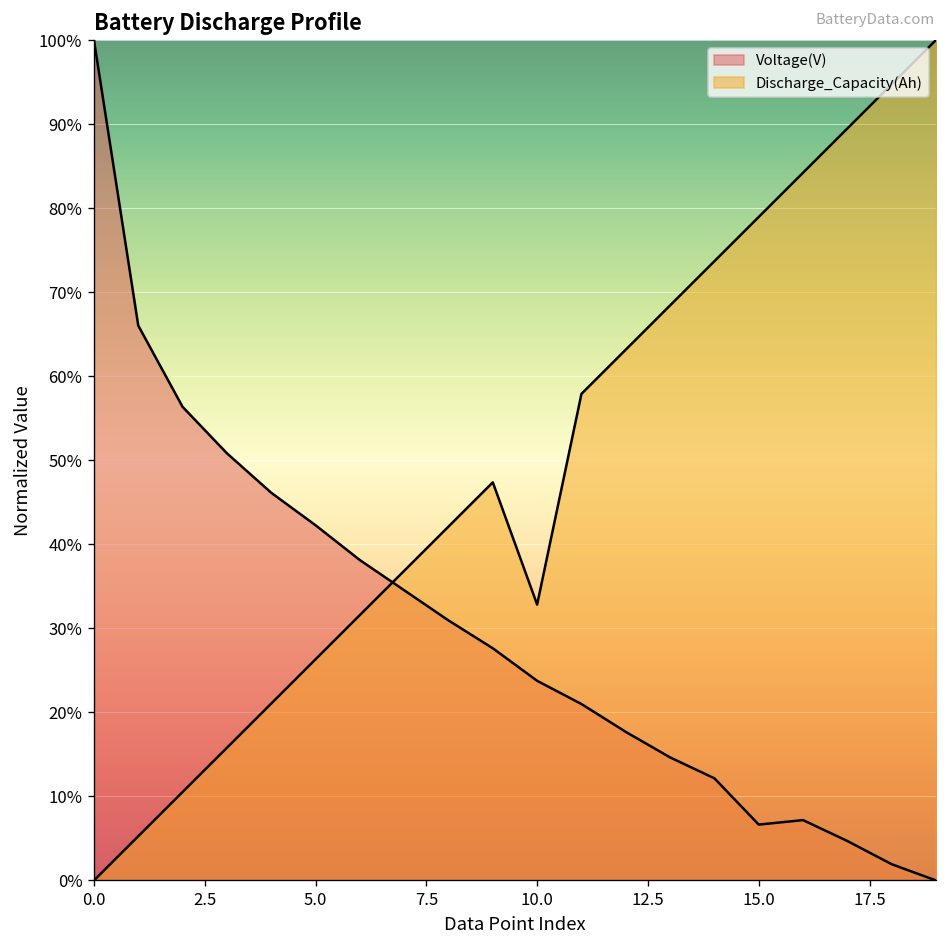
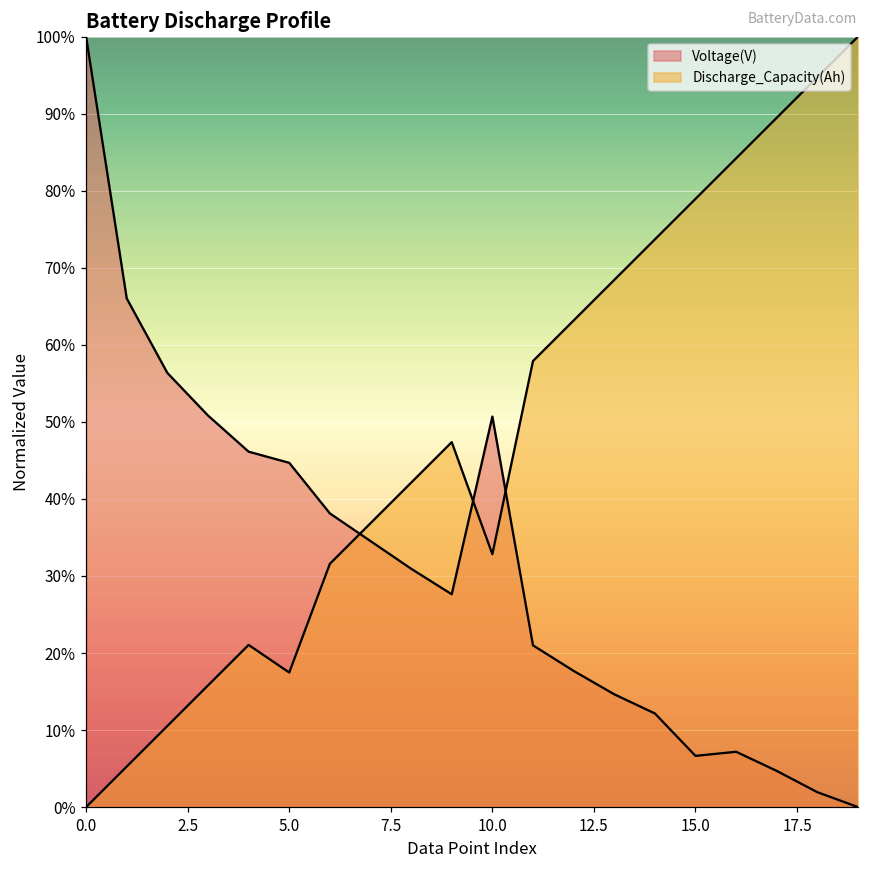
Voltage(V), 5.0: 42% -> 45%
Discharge_Capacity(Ah), 5.0: 26% -> 17%
Voltage(V), 10.0: 24% -> 51%
